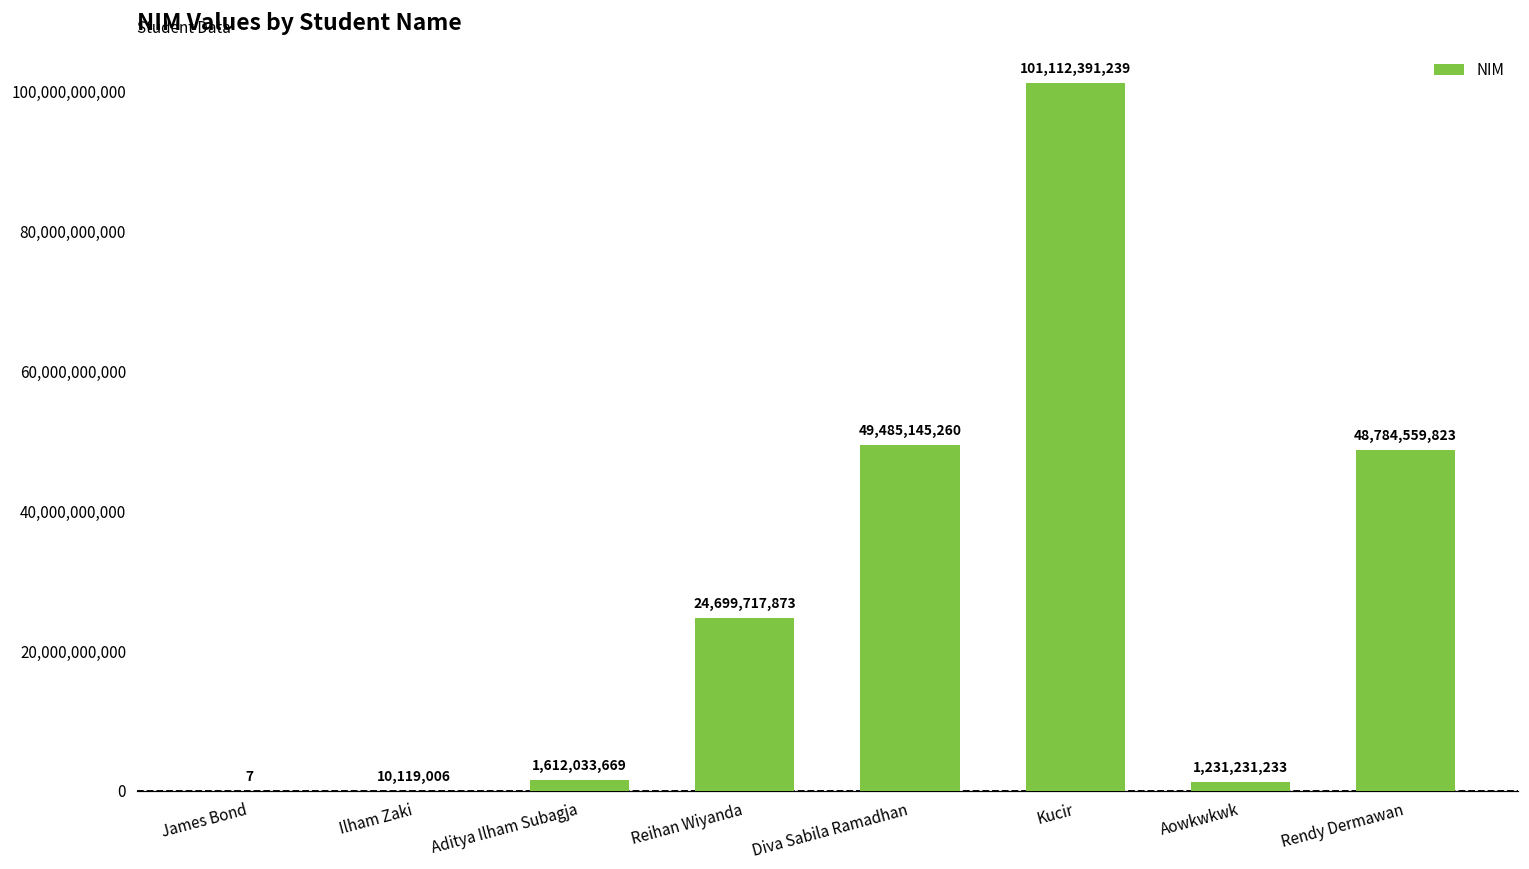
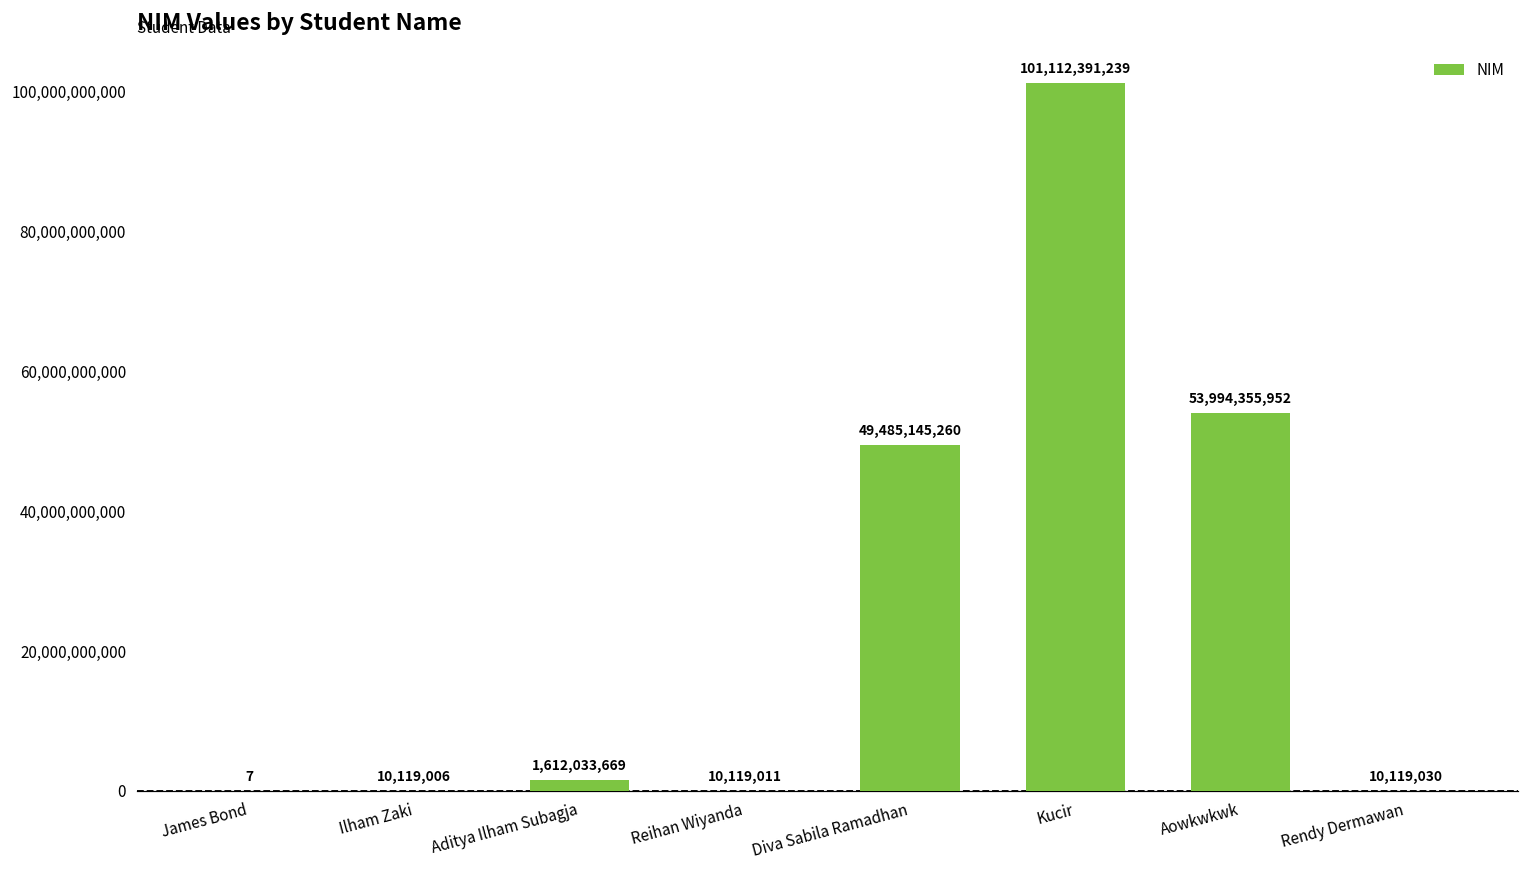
Reihan Wiyanda: 24,699,717,873 -> 10,119,011
Aowkwkwk: 1,231,231,233 -> 53,994,355,952
Rendy Dermawan: 48,784,559,823 -> 10,119,030
